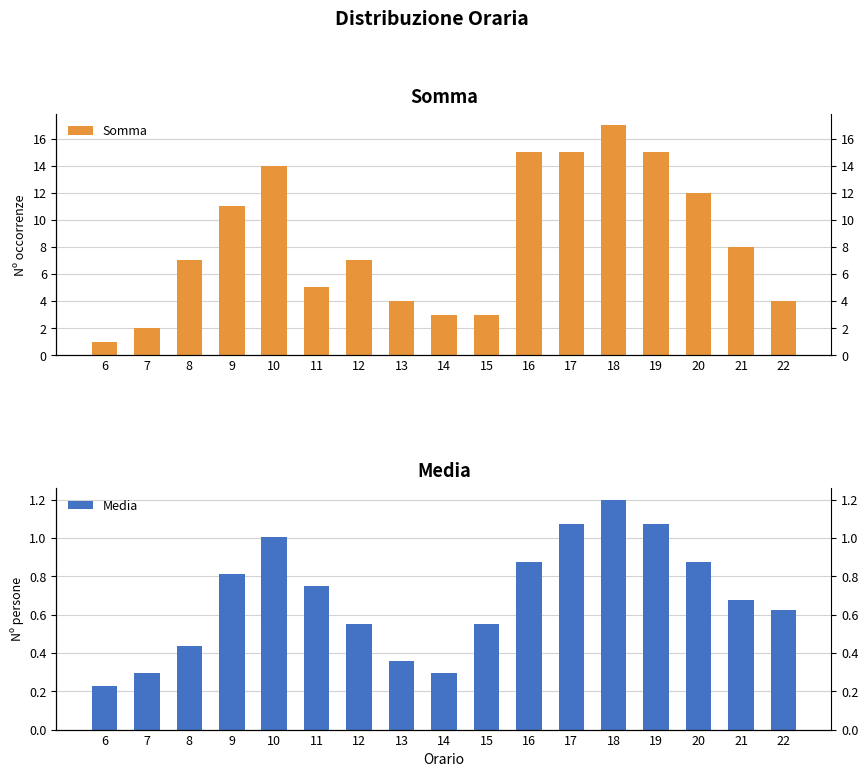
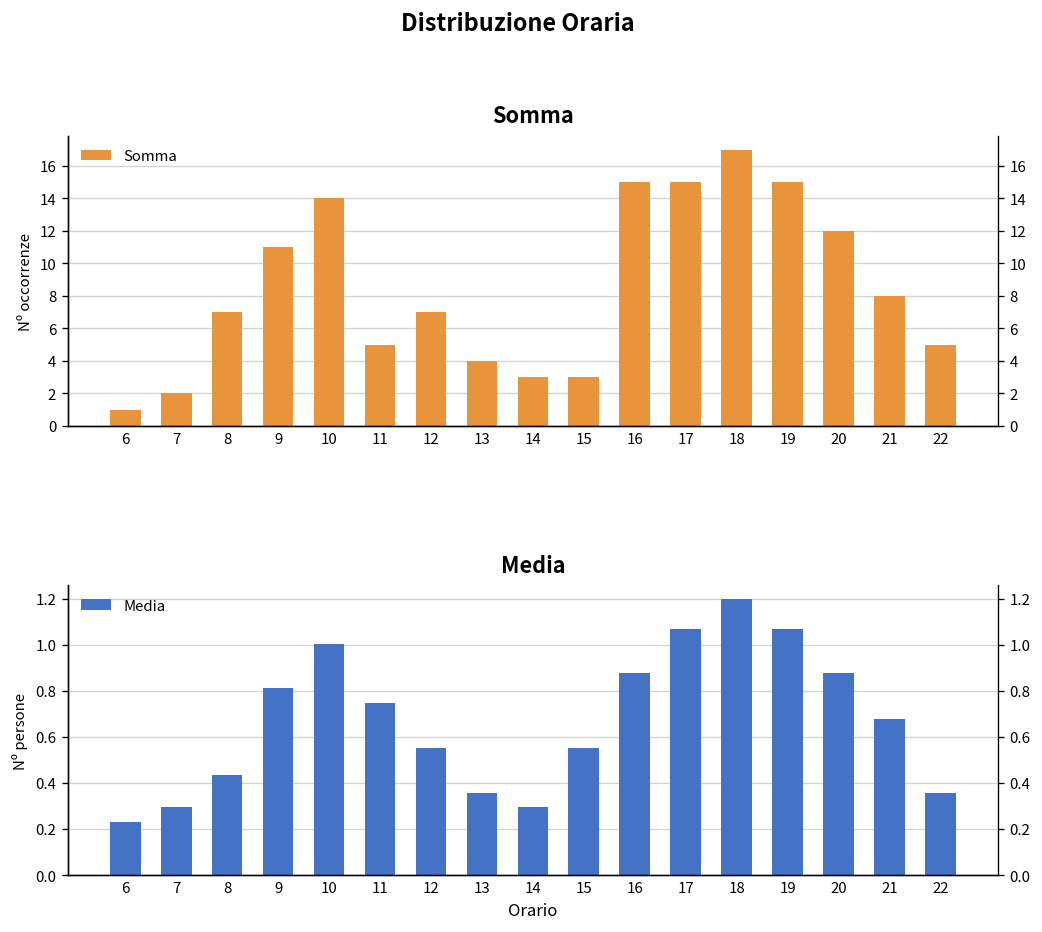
Somma, 22: 4 -> 5
Media, 22: 0.62 -> 0.36
